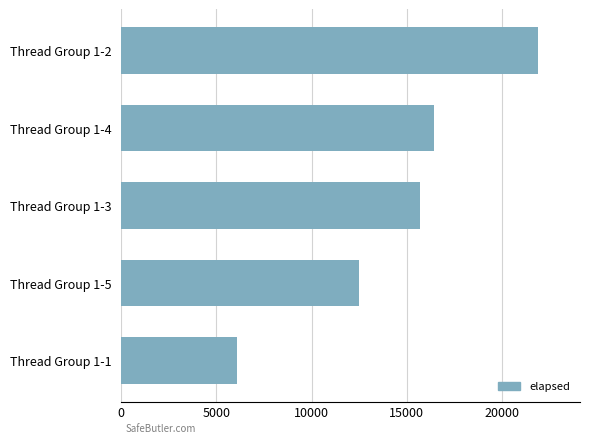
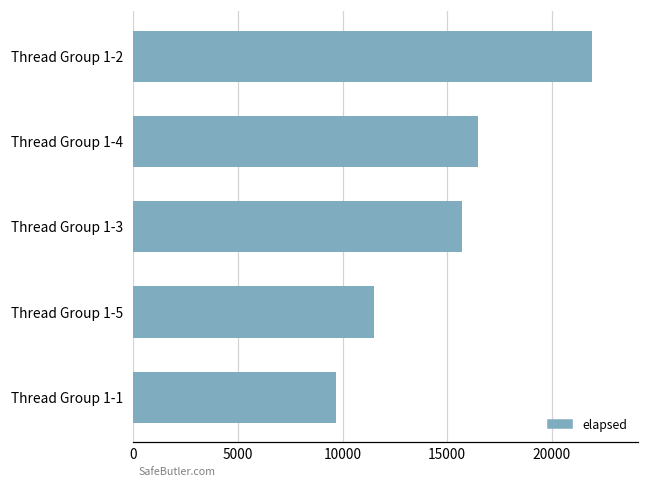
Thread Group 1-5: 12500 -> 11500
Thread Group 1-1: 6100 -> 9700
